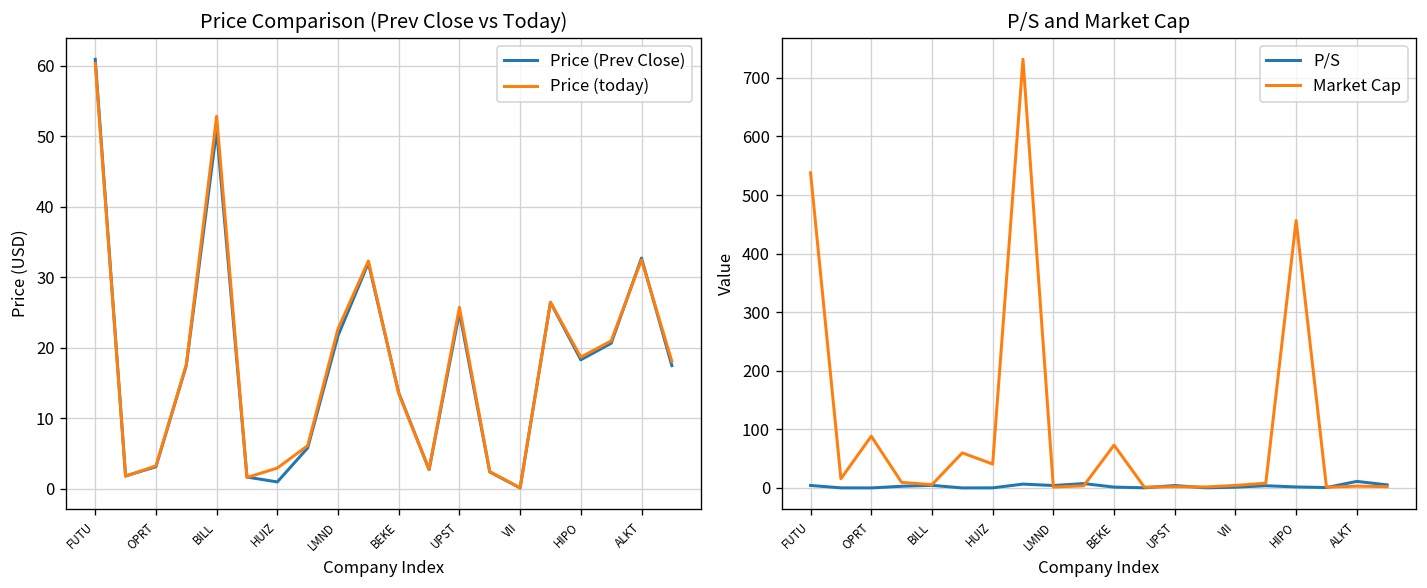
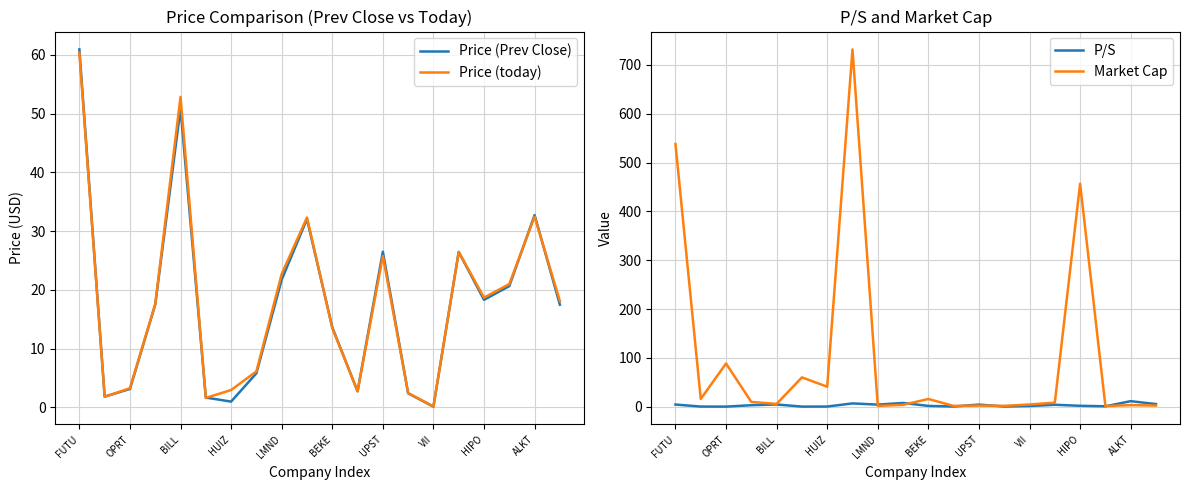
Price Comparison (Prev Close vs Today), Price (Prev Close), UPST: 25 -> 26
P/S and Market Cap, Market Cap, BEKE: 70 -> 20
